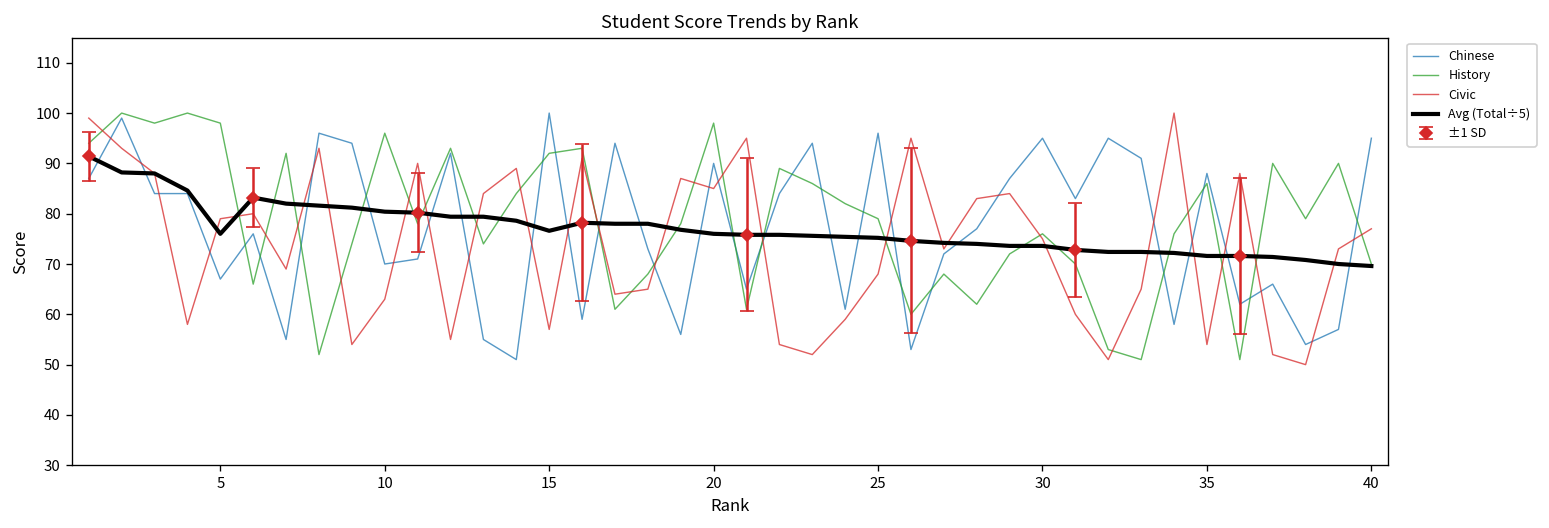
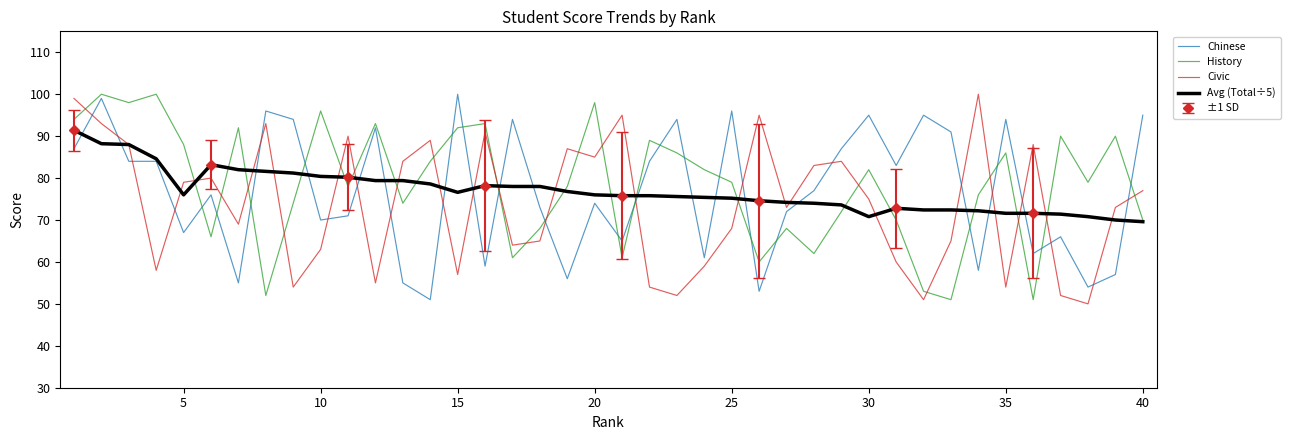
History, 5: 98 -> 88
Chinese, 20: 90 -> 74
History, 30: 76 -> 82
Avg (Total÷5), 30: 74 -> 71
Chinese, 35: 88 -> 94
